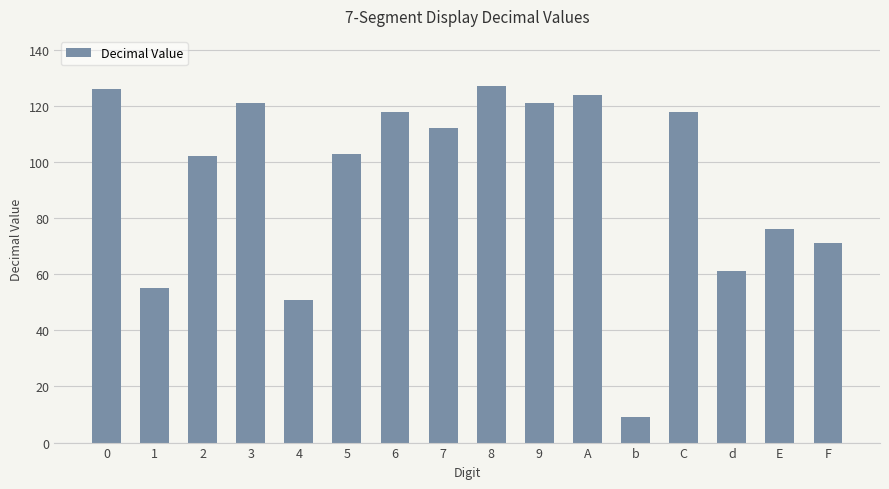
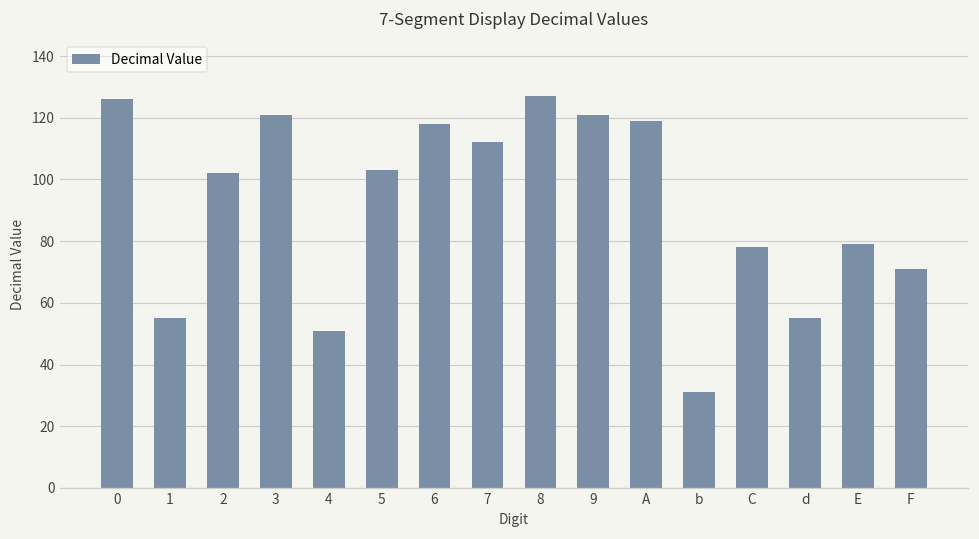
A: 124 -> 119
b: 9 -> 31
C: 118 -> 78
d: 61 -> 55
E: 76 -> 79
